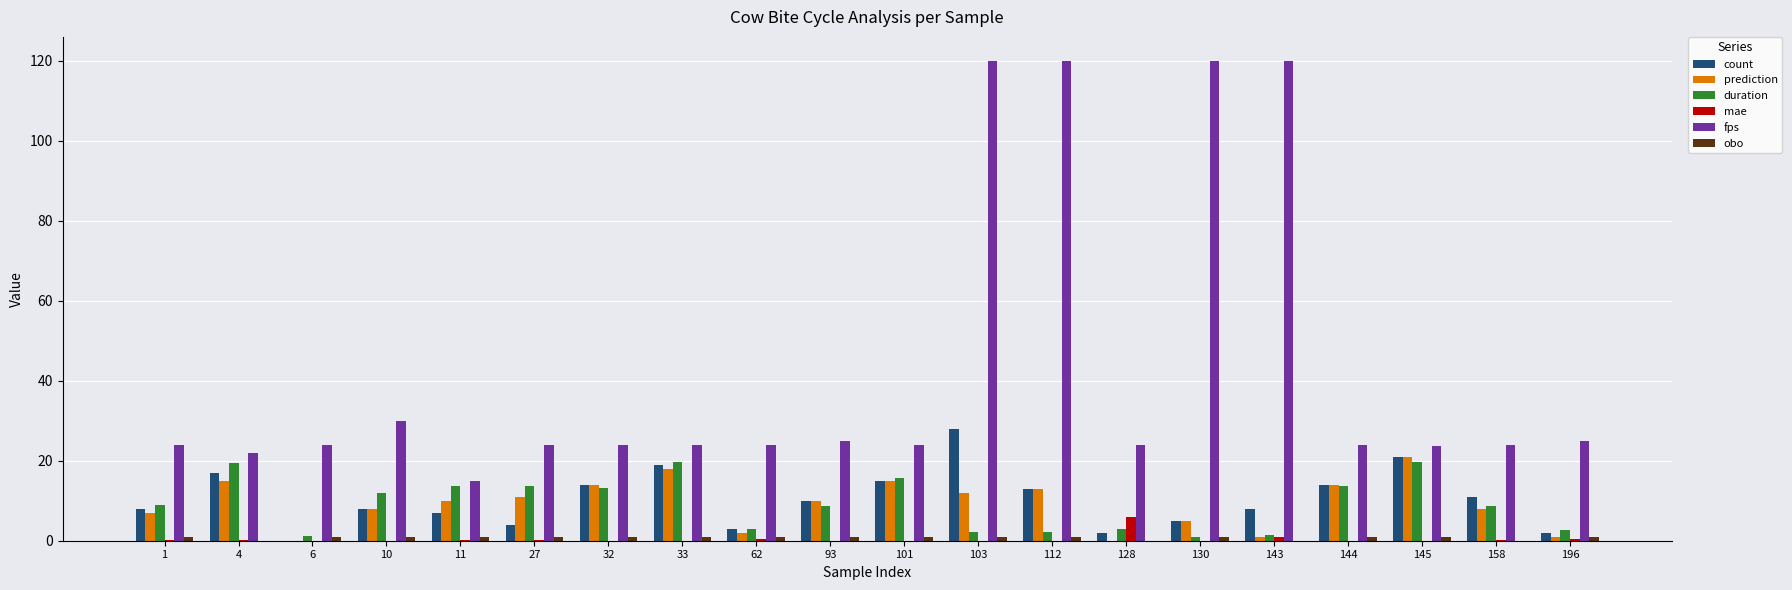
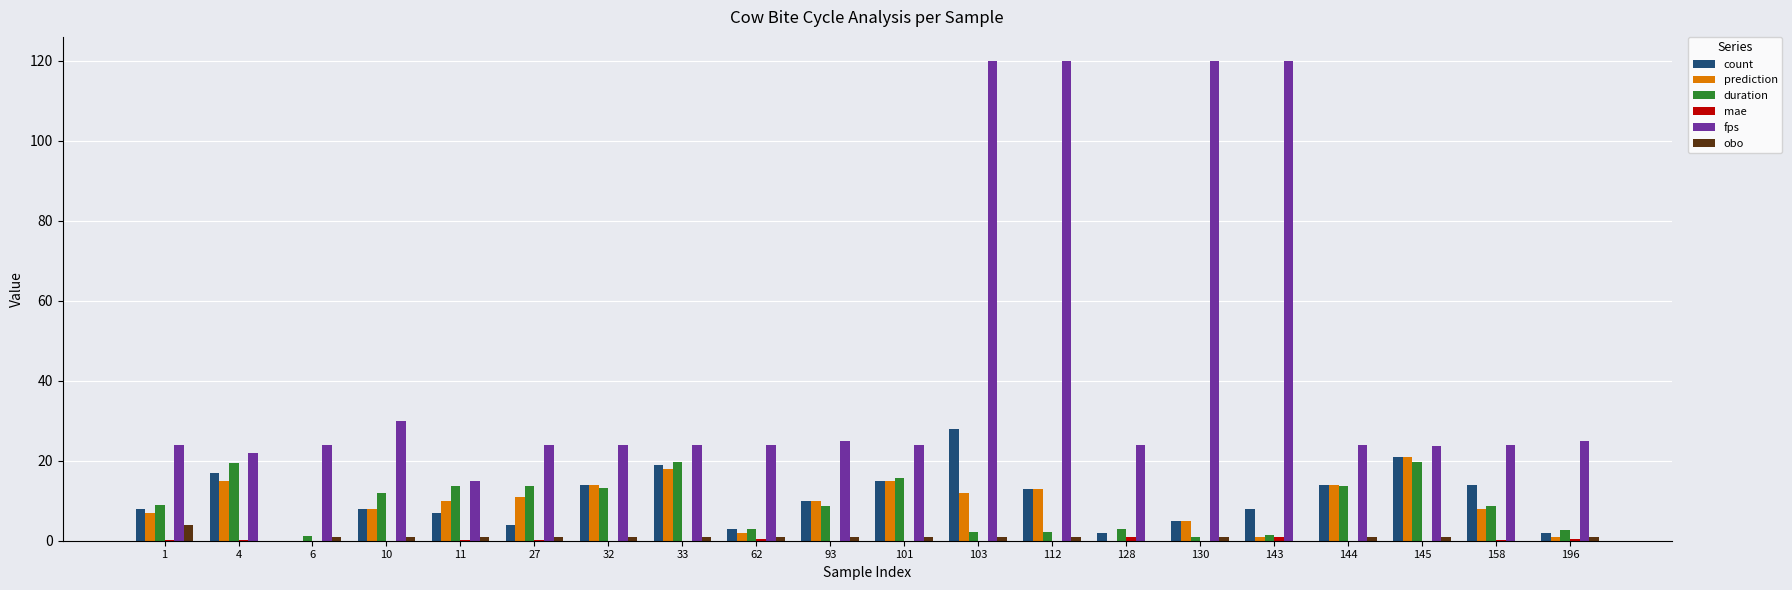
obo, 1: 1 -> 4
mae, 128: 6 -> 1
count, 158: 11 -> 14
